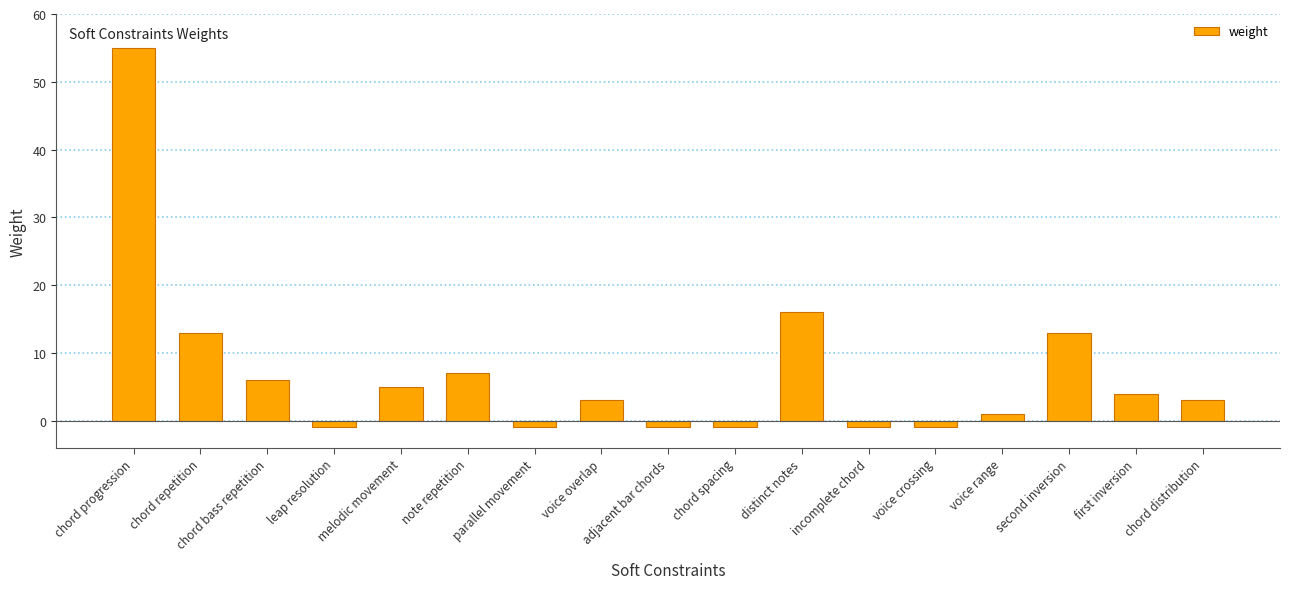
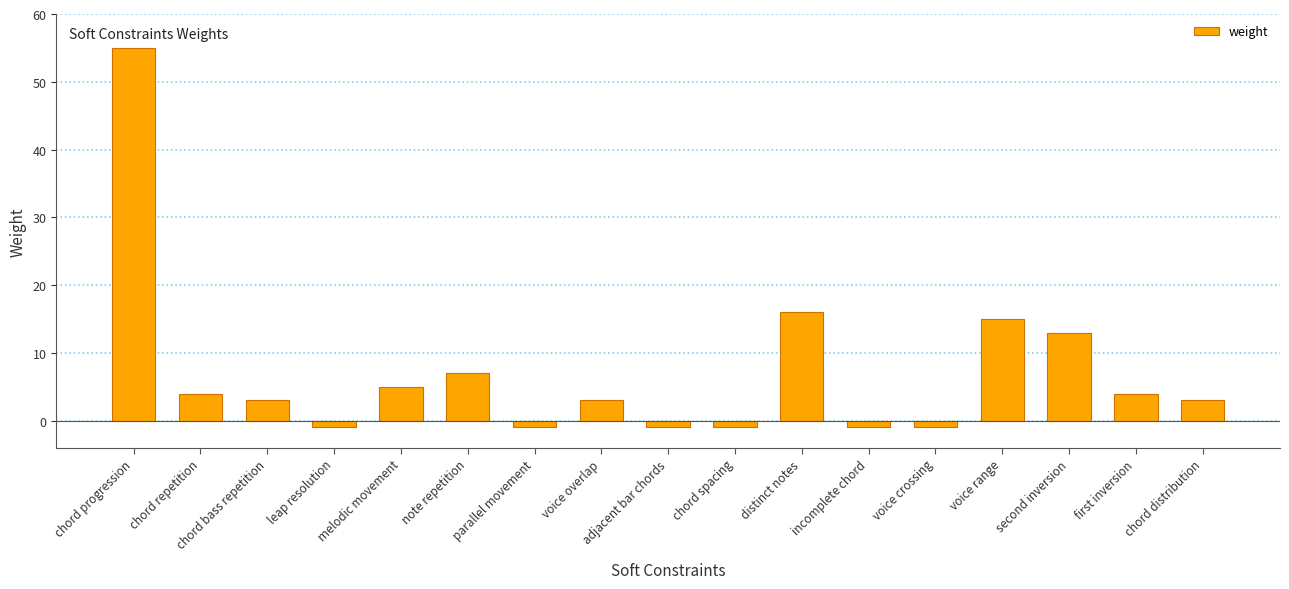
chord repetition: 13 -> 4
chord bass repetition: 6 -> 3
voice range: 1 -> 15
